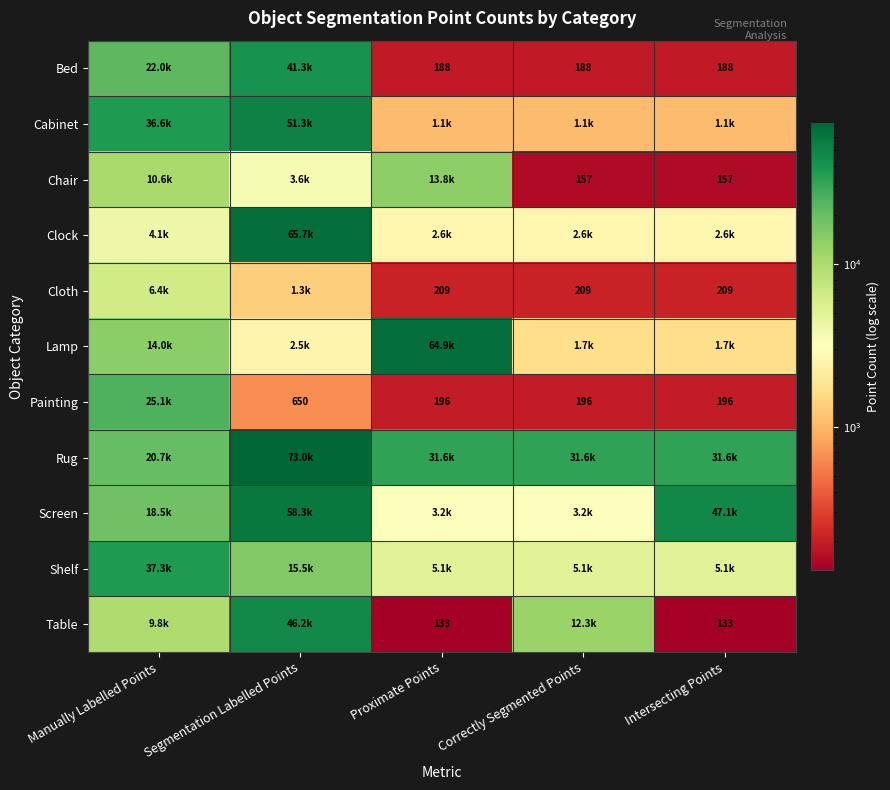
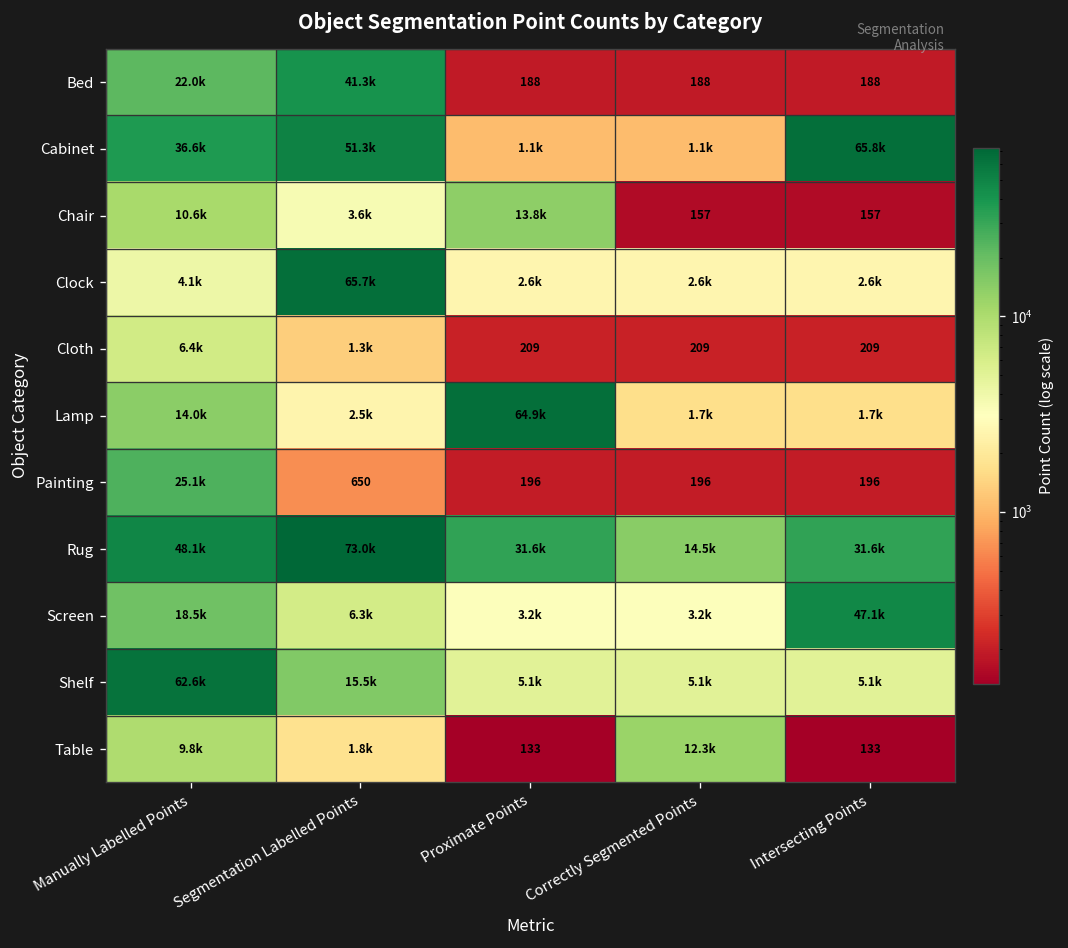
Cabinet, Intersecting Points: 1.1k -> 65.8k
Rug, Manually Labelled Points: 20.7k -> 48.1k
Rug, Correctly Segmented Points: 31.6k -> 14.5k
Screen, Segmentation Labelled Points: 58.3k -> 6.3k
Shelf, Manually Labelled Points: 37.3k -> 62.6k
Table, Segmentation Labelled Points: 46.2k -> 1.8k
